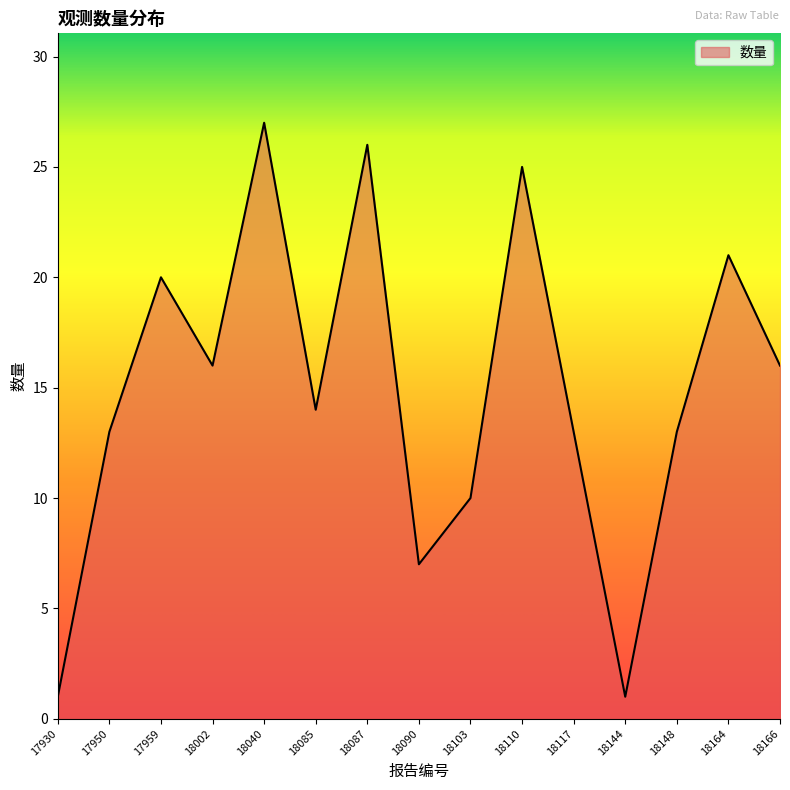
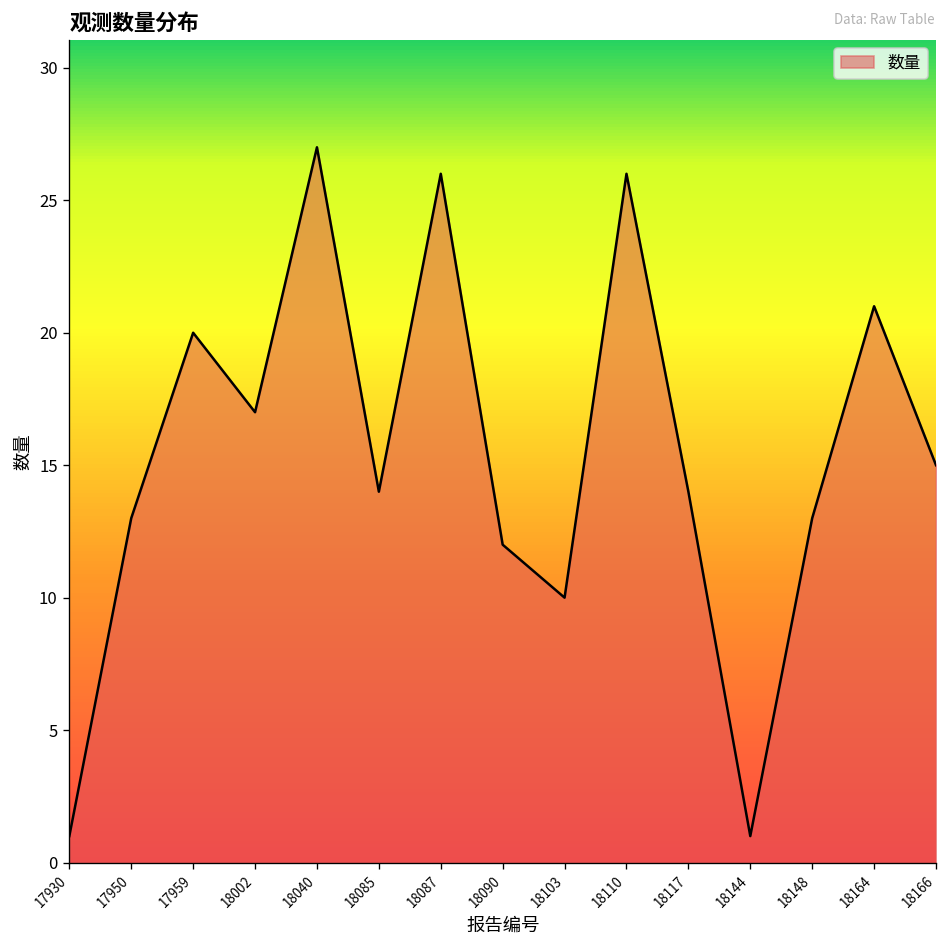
18002: 16 -> 17
18090: 7 -> 12
18110: 25 -> 26
18117: 13 -> 14
18166: 16 -> 15
